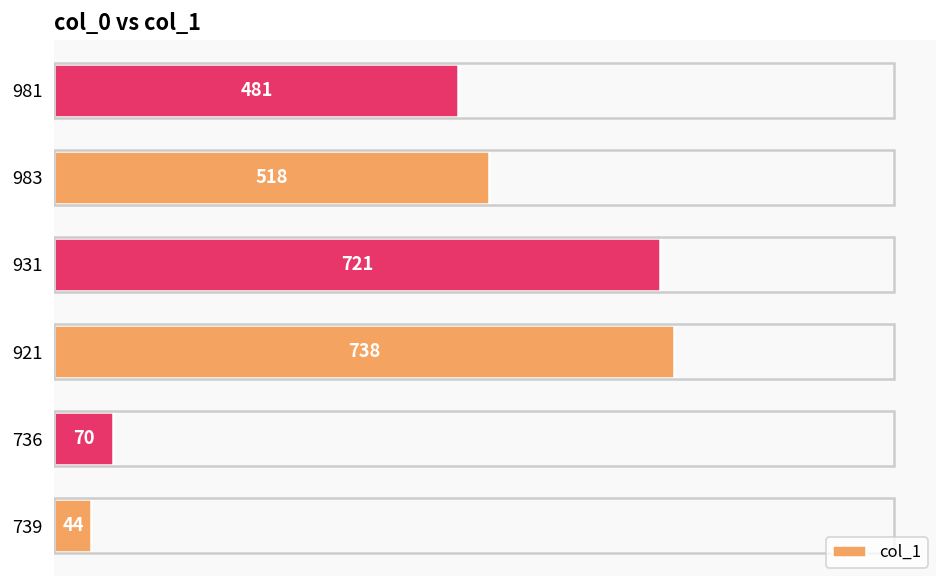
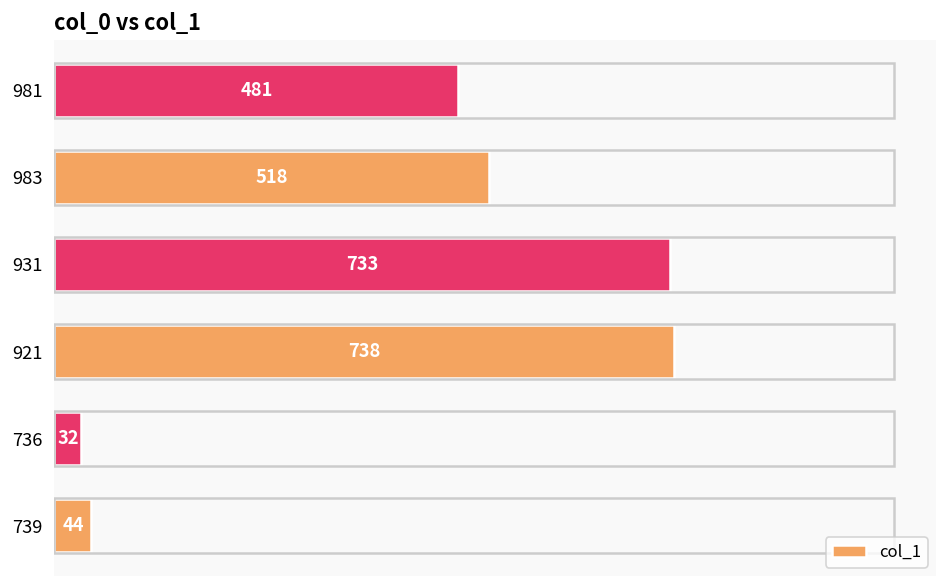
931: 721 -> 733
736: 70 -> 32
